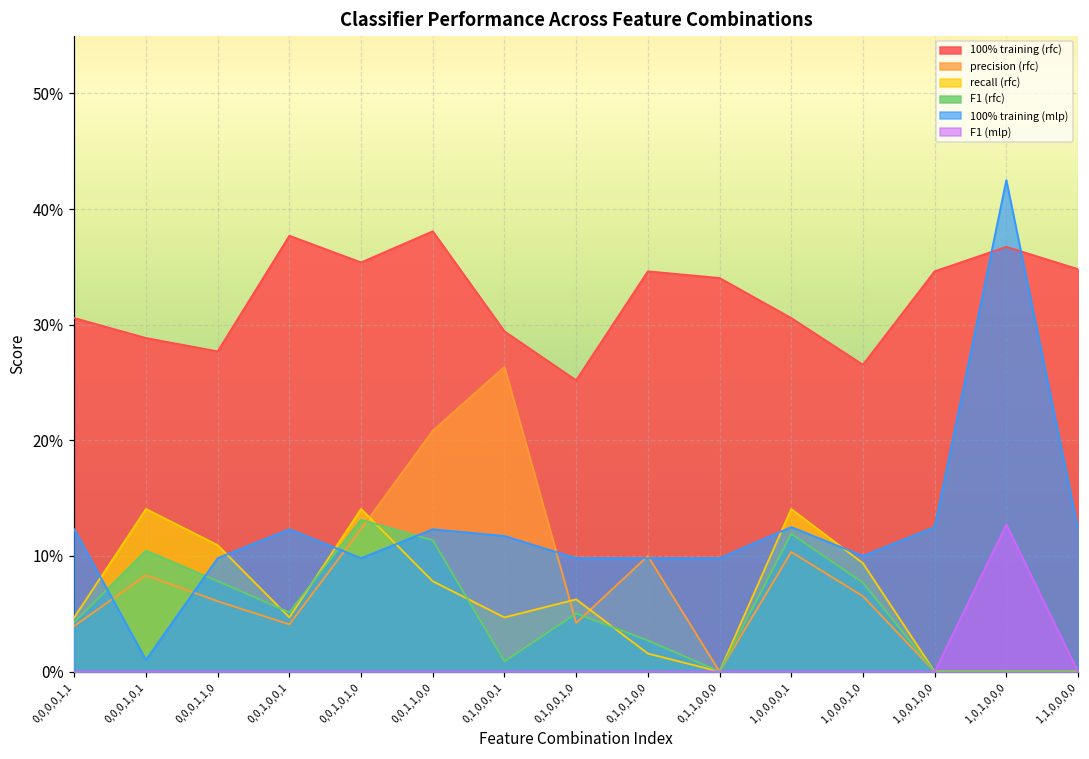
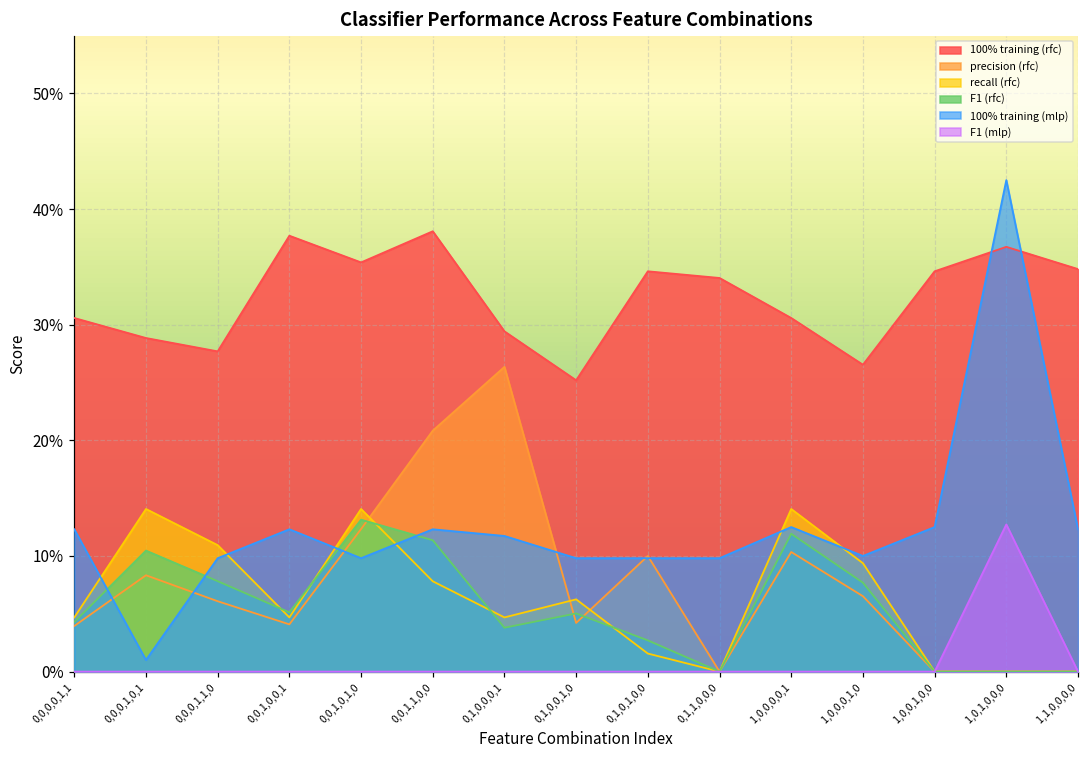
F1 (rfc), 0,1,0,0,0,1: 0.9% -> 3.8%
